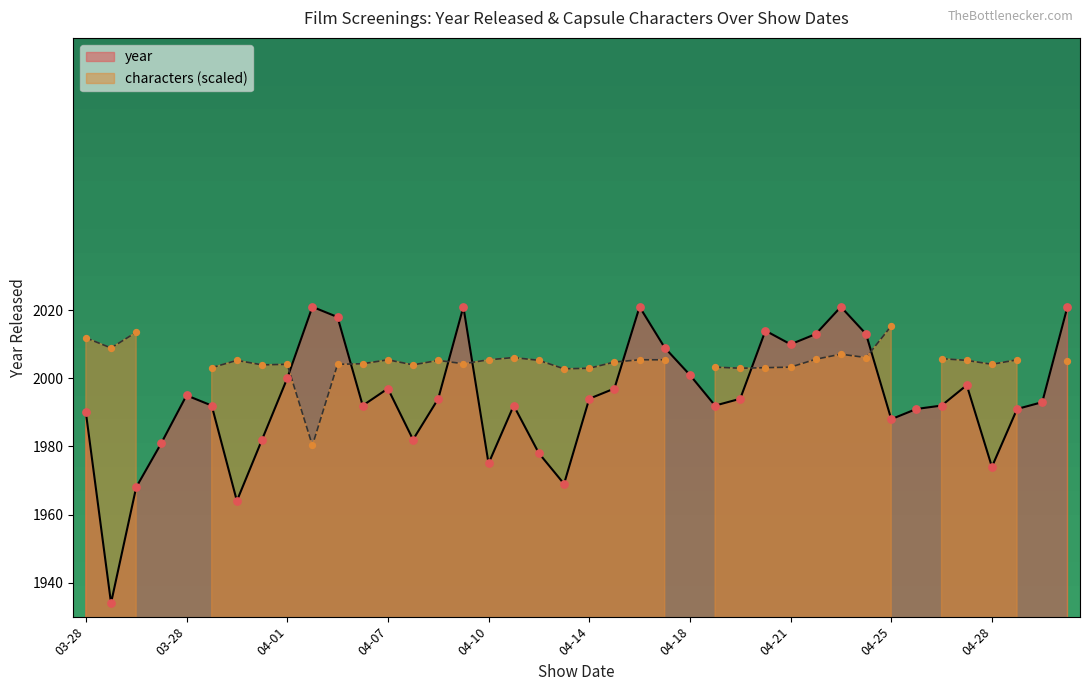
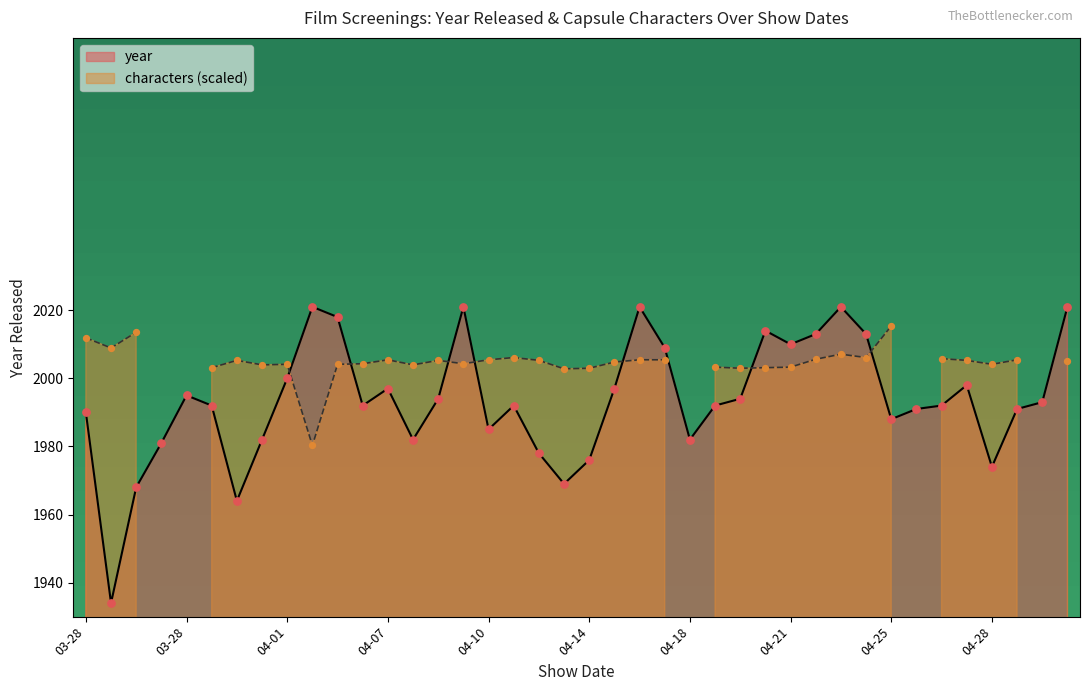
year, 04-10: 1975 -> 1985
year, 04-14: 1994 -> 1976
year, 04-18: 2001 -> 1982
